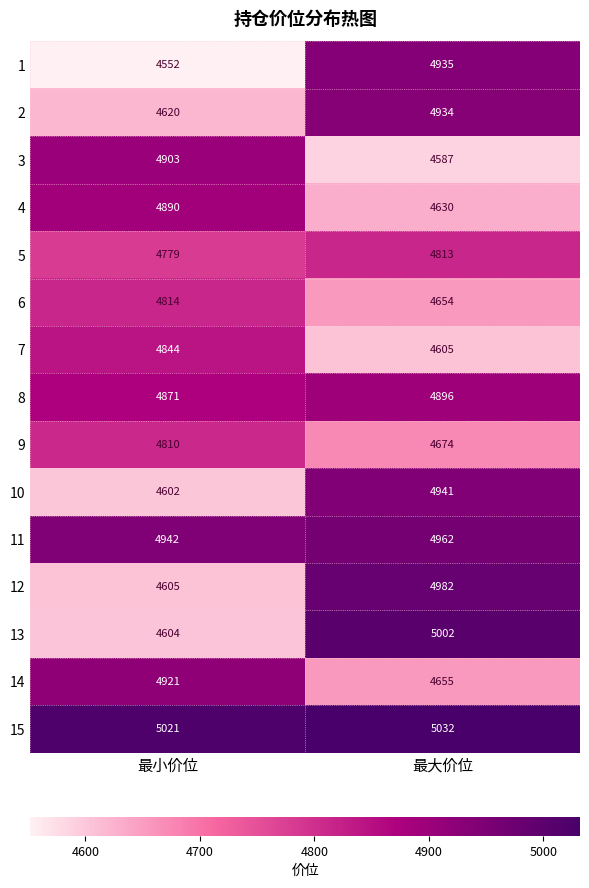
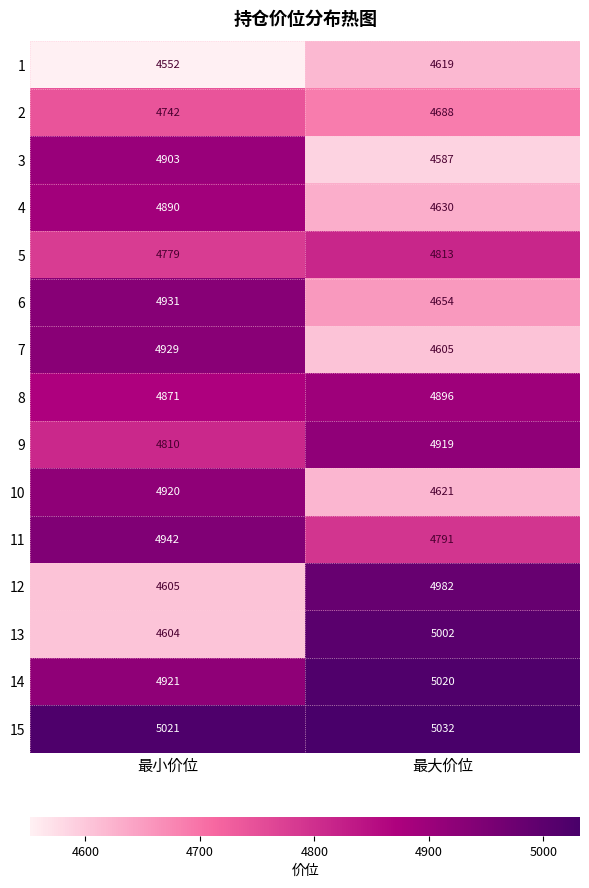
1, 最大价位: 4935 -> 4619
2, 最小价位: 4620 -> 4742
2, 最大价位: 4934 -> 4688
6, 最小价位: 4814 -> 4931
7, 最小价位: 4844 -> 4929
9, 最大价位: 4674 -> 4919
10, 最小价位: 4602 -> 4920
10, 最大价位: 4941 -> 4621
11, 最大价位: 4962 -> 4791
14, 最大价位: 4655 -> 5020
